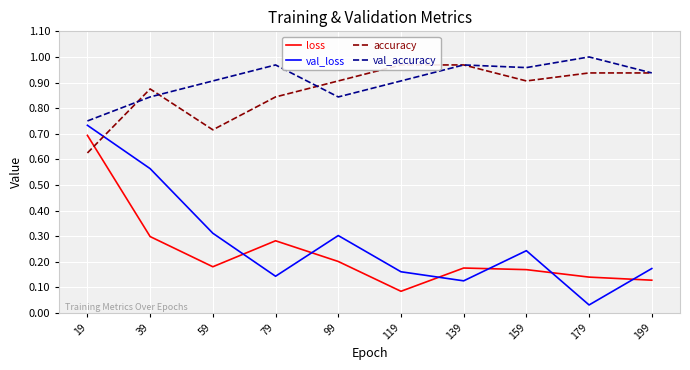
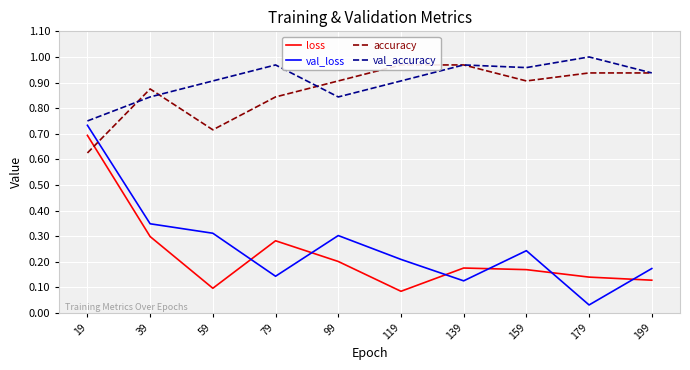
val_loss, 39: 0.56 -> 0.35
loss, 59: 0.18 -> 0.10
val_loss, 119: 0.16 -> 0.21
